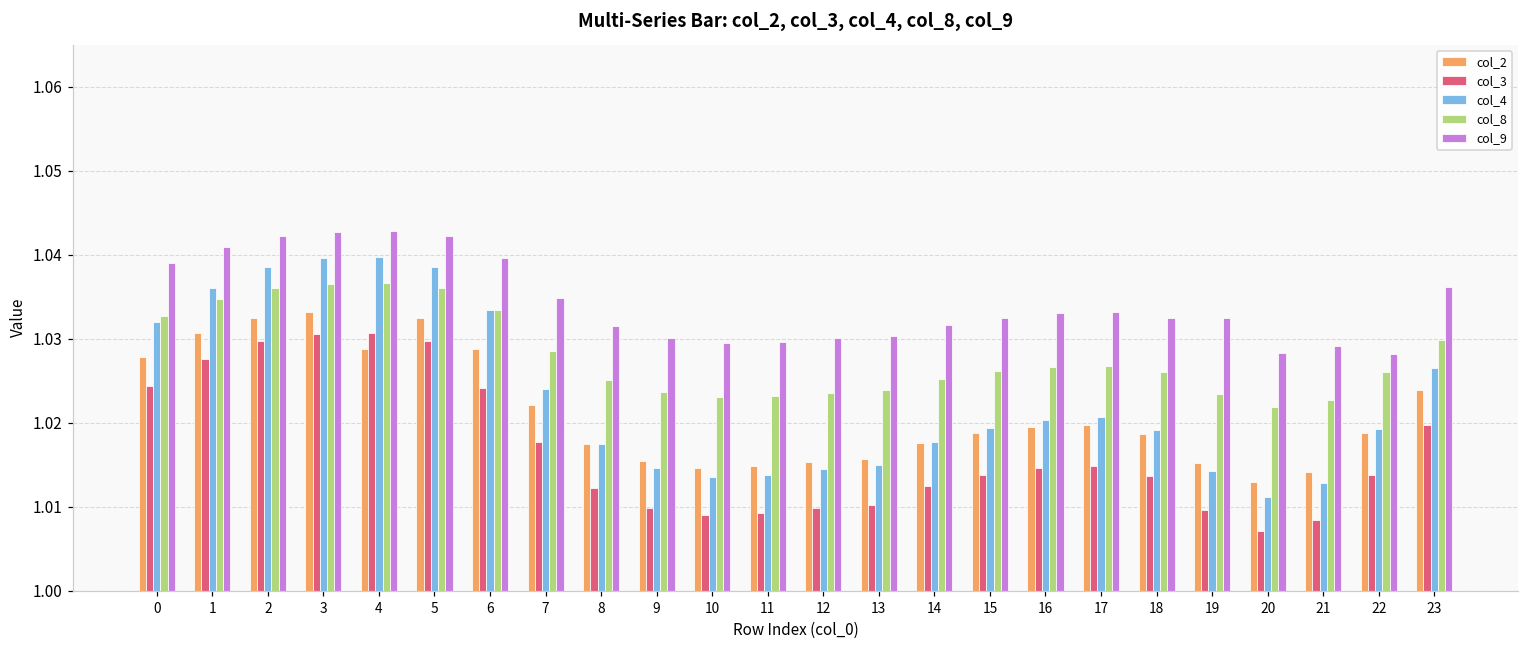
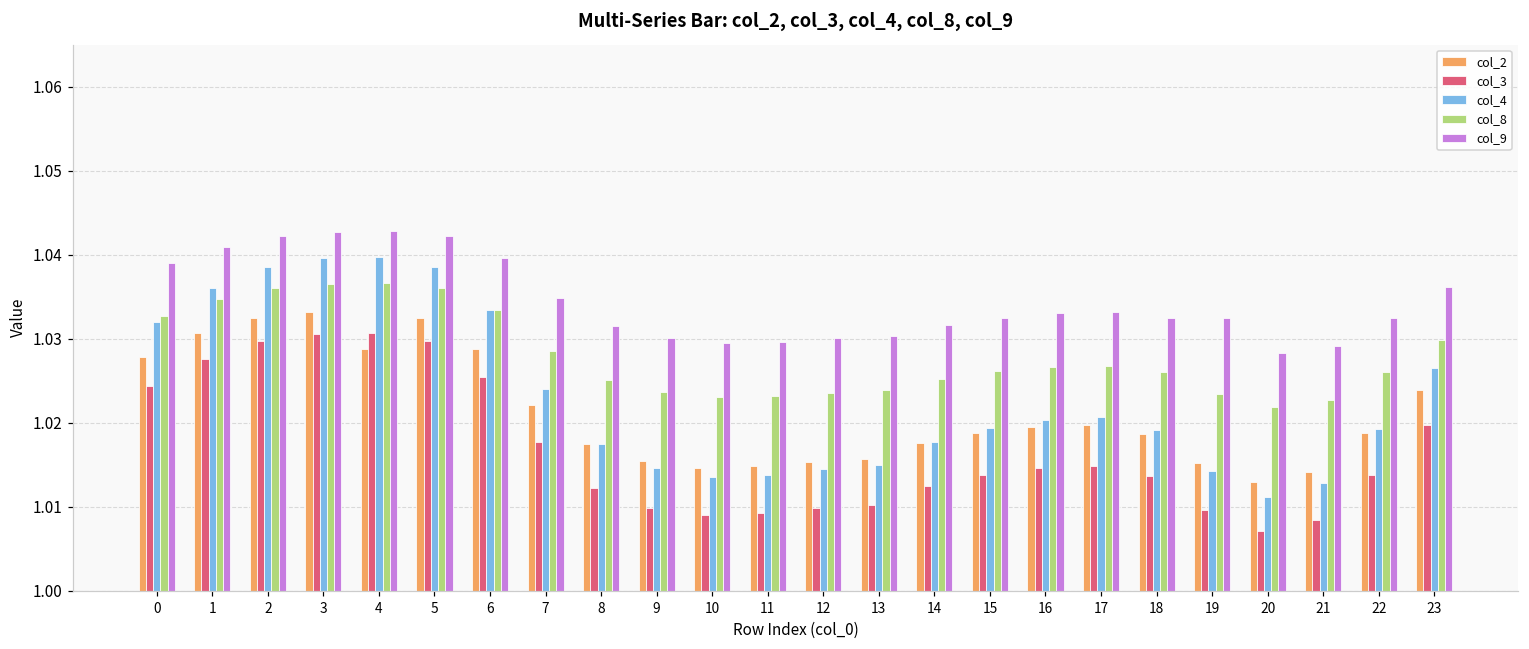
col_3, 6: 1.024 -> 1.025
col_9, 22: 1.028 -> 1.032
